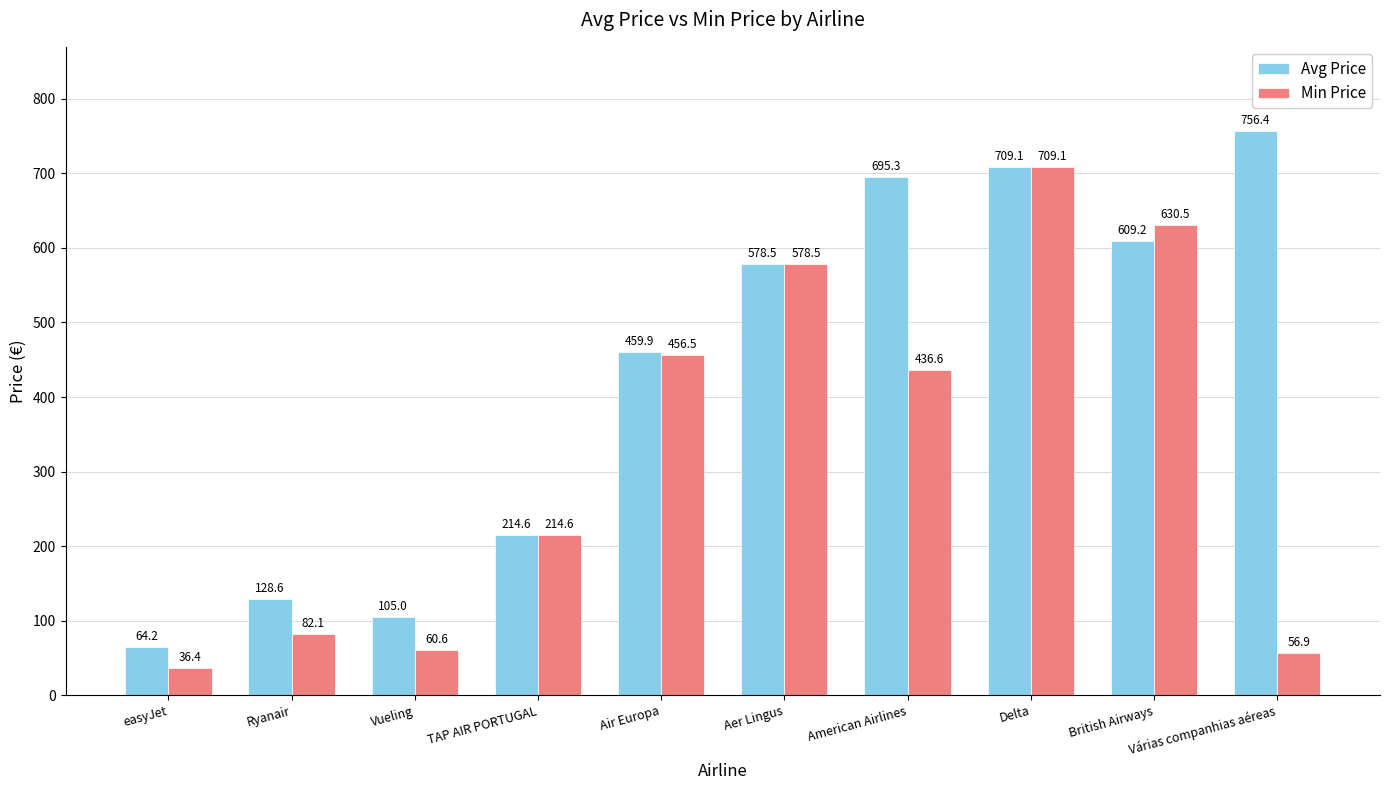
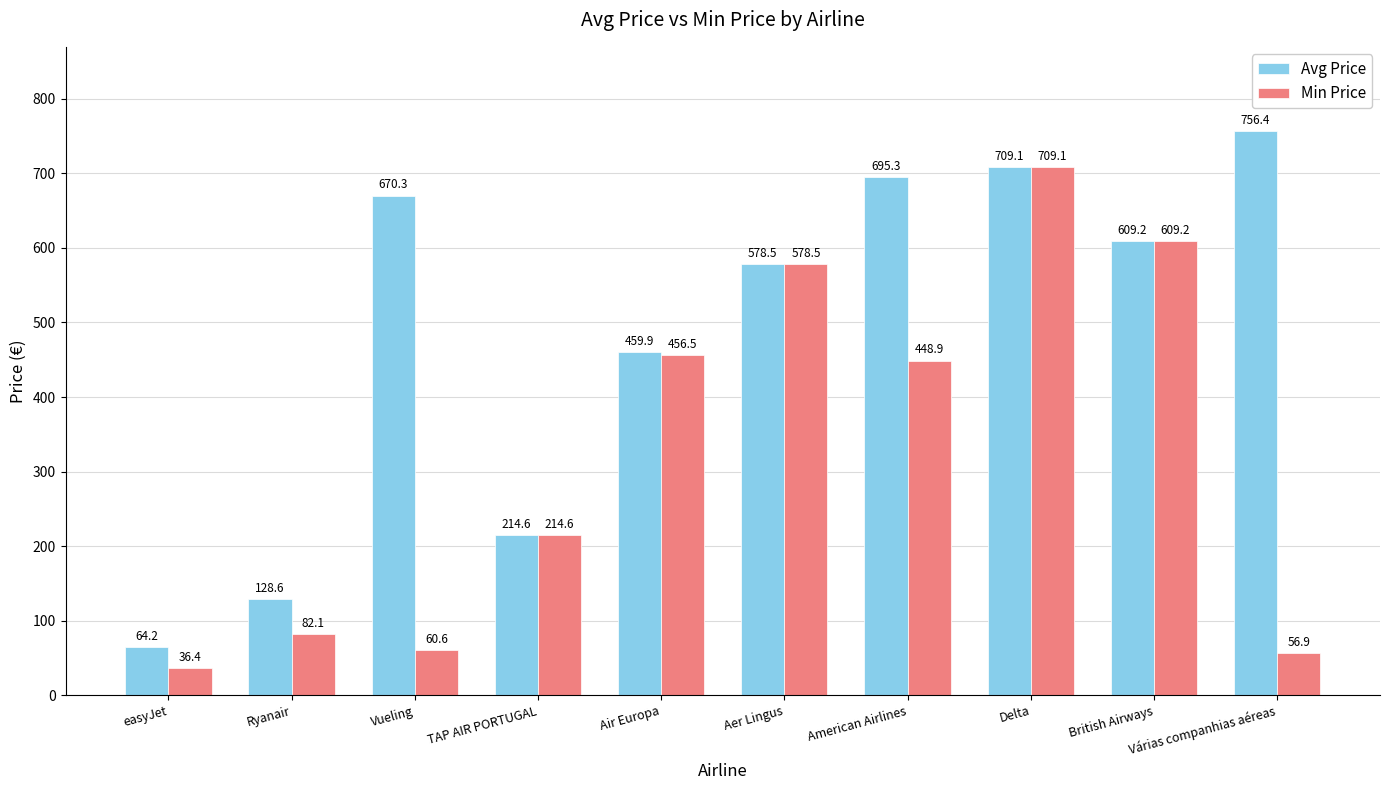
Avg Price, Vueling: 105.0 -> 670.3
Min Price, American Airlines: 436.6 -> 448.9
Min Price, British Airways: 630.5 -> 609.2
